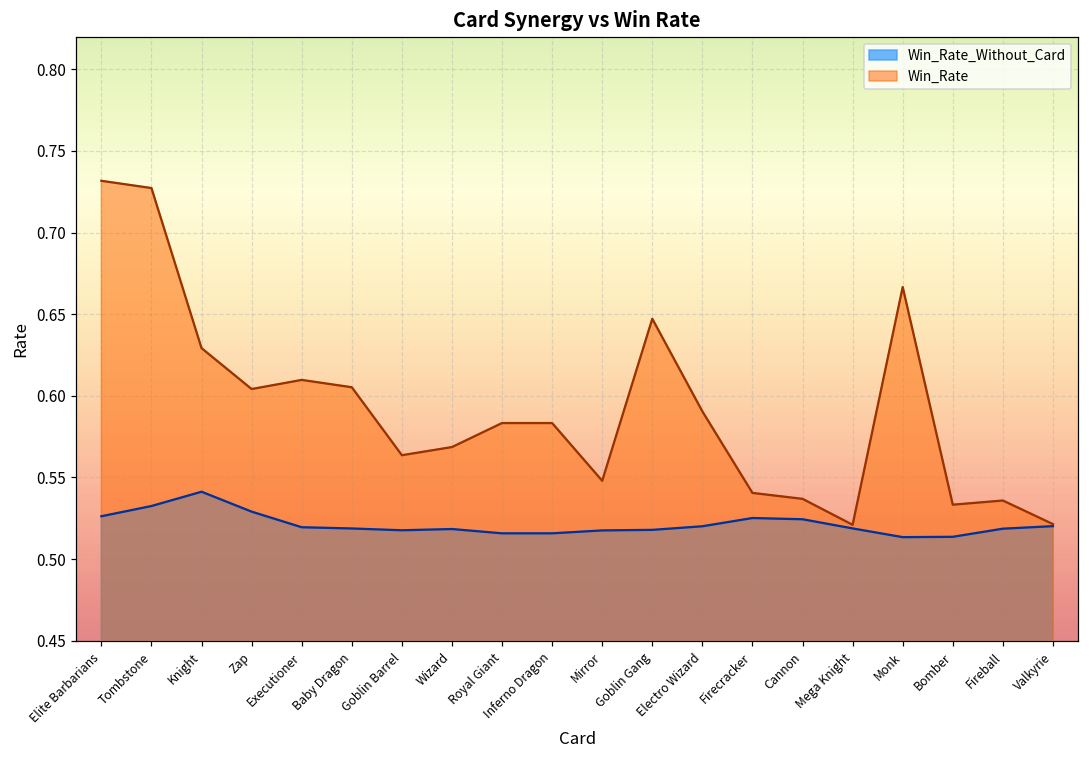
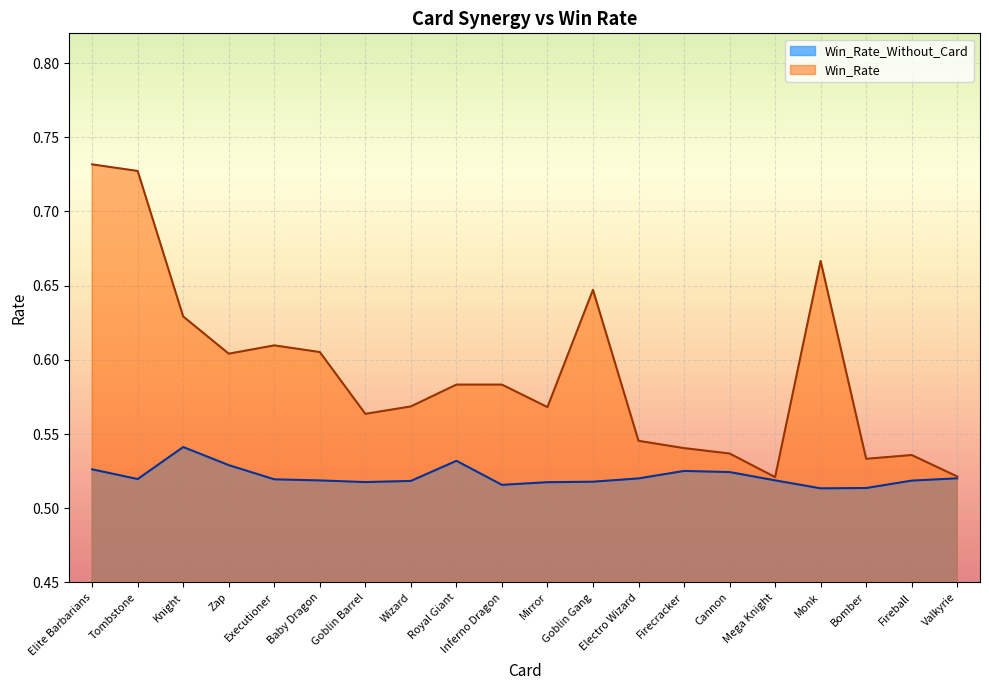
Win_Rate_Without_Card, Tombstone: 0.533 -> 0.520
Win_Rate_Without_Card, Royal Giant: 0.516 -> 0.532
Win_Rate, Mirror: 0.548 -> 0.568
Win_Rate, Electro Wizard: 0.590 -> 0.545
